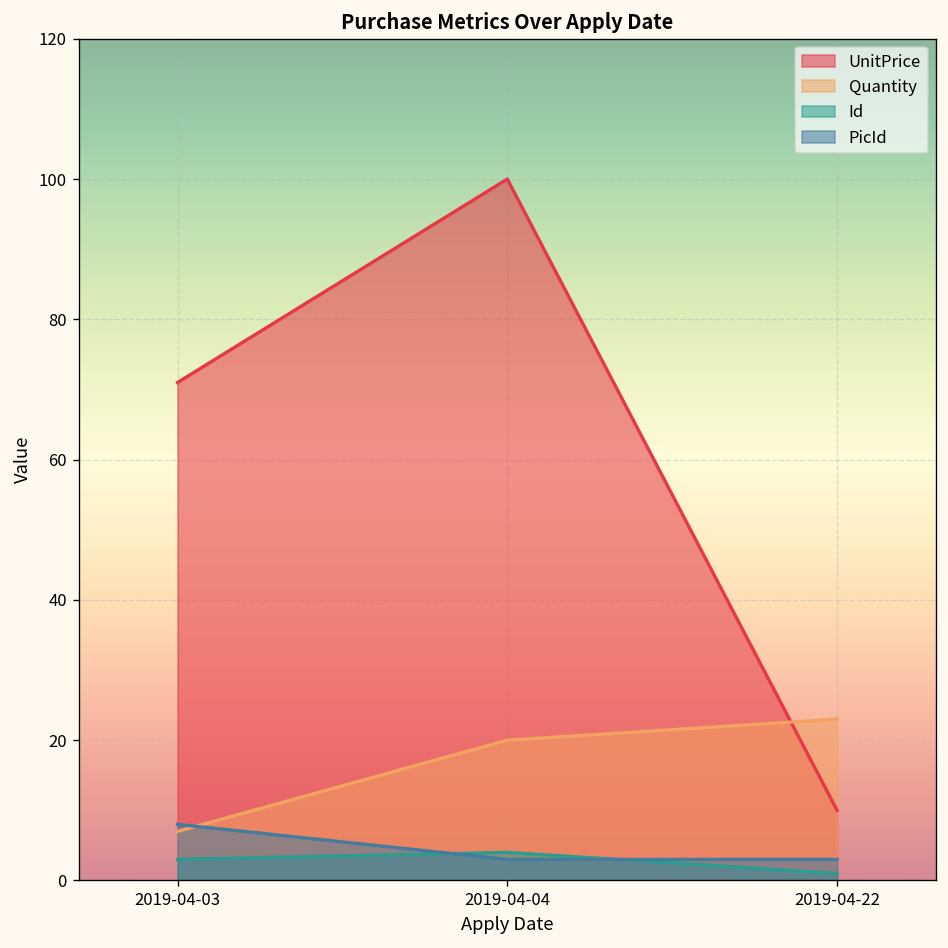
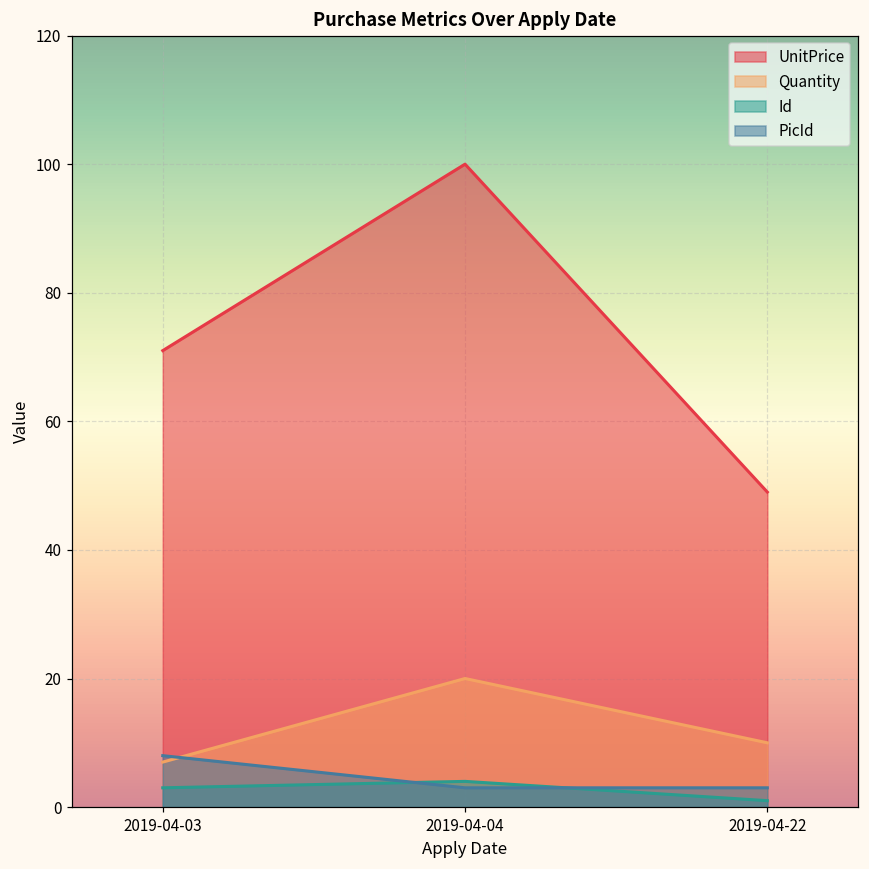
UnitPrice, 2019-04-22: 10 -> 49
Quantity, 2019-04-22: 23 -> 10
